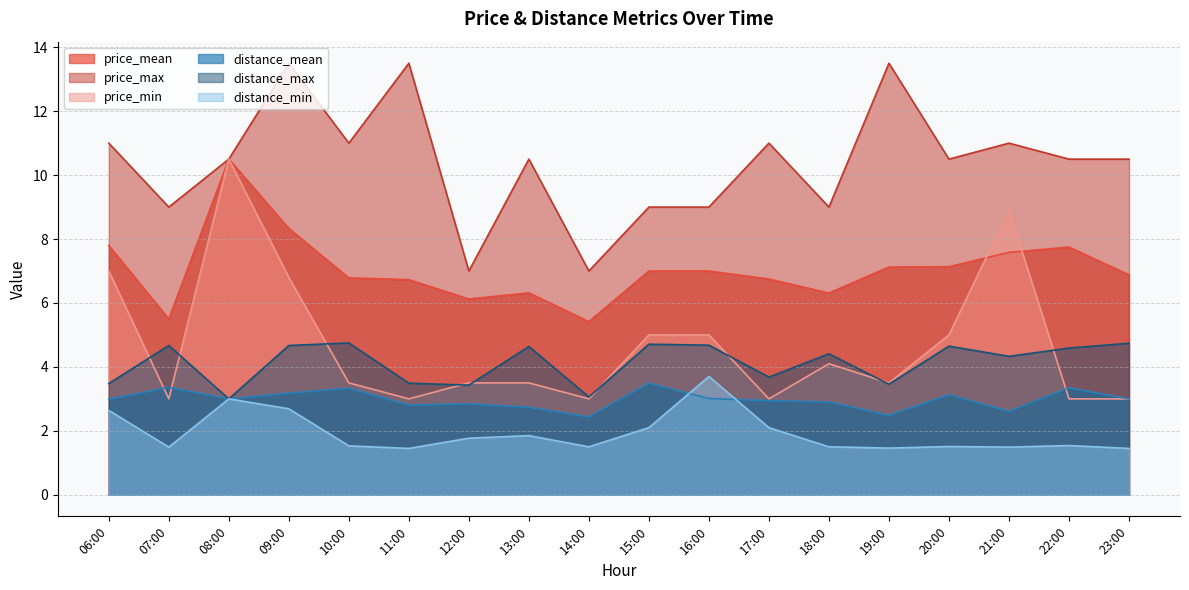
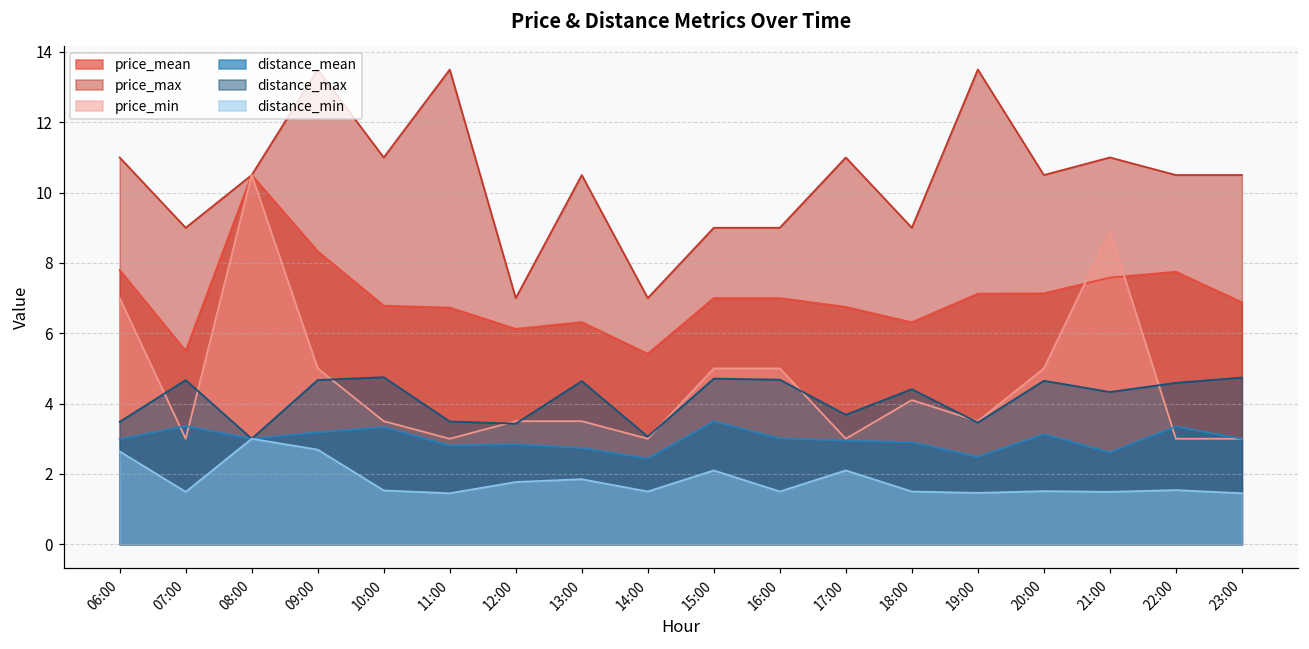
price_min, 09:00: 6.8 -> 5.0
distance_min, 16:00: 3.7 -> 1.5
